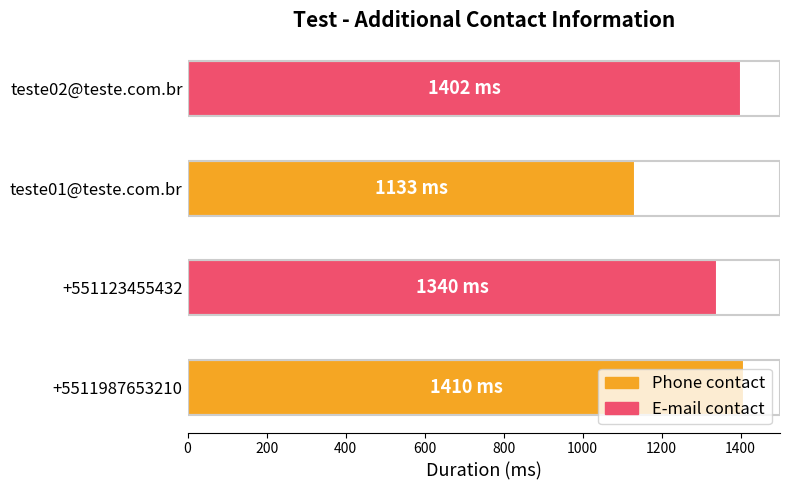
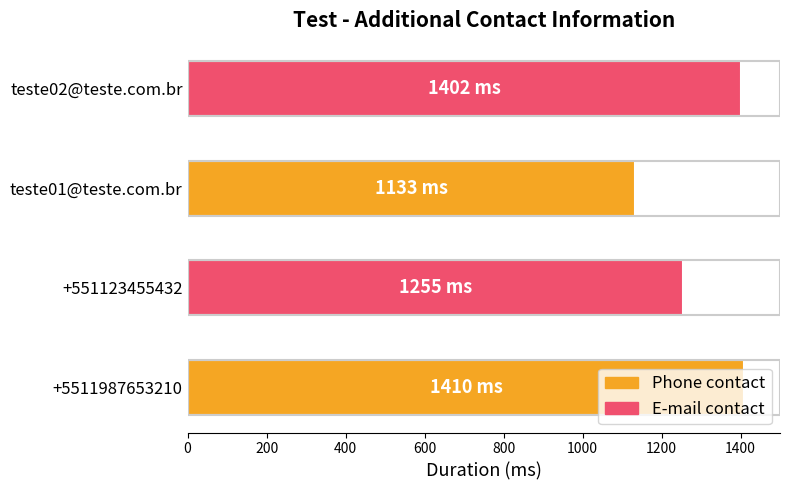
+551123455432: 1340 -> 1255
